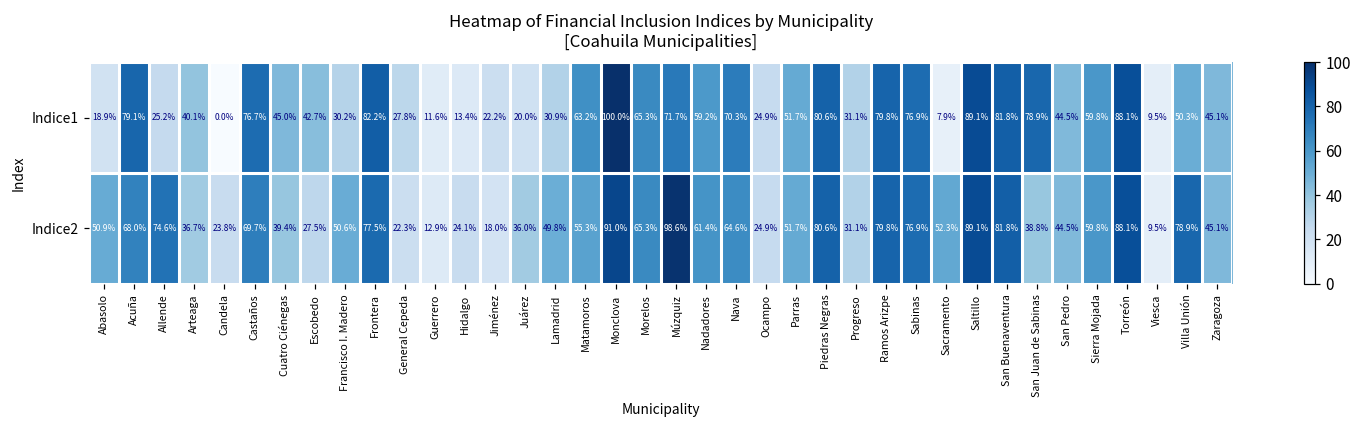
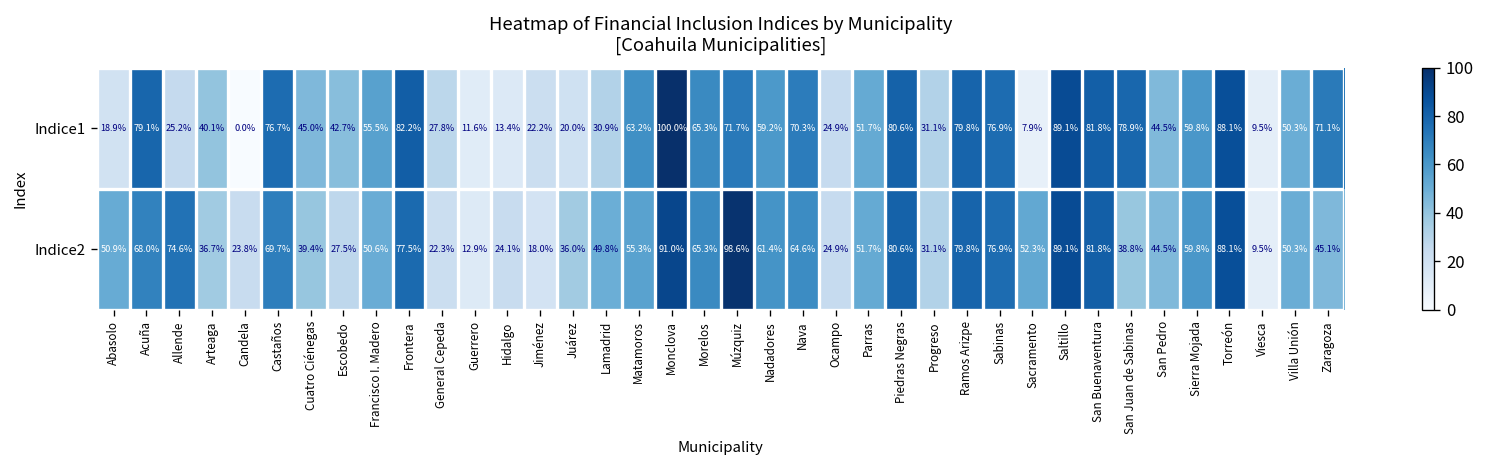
Indice1, Francisco I. Madero: 30.2% -> 55.5%
Indice1, Zaragoza: 45.1% -> 71.1%
Indice2, Villa Unión: 78.9% -> 50.3%
